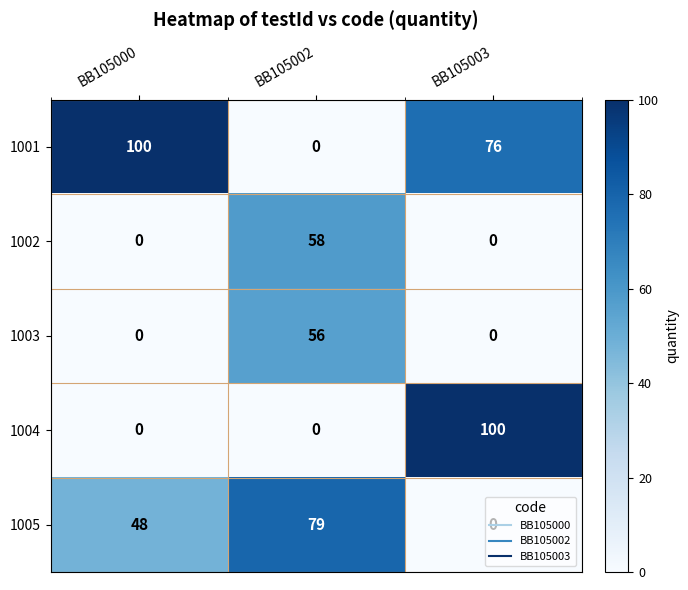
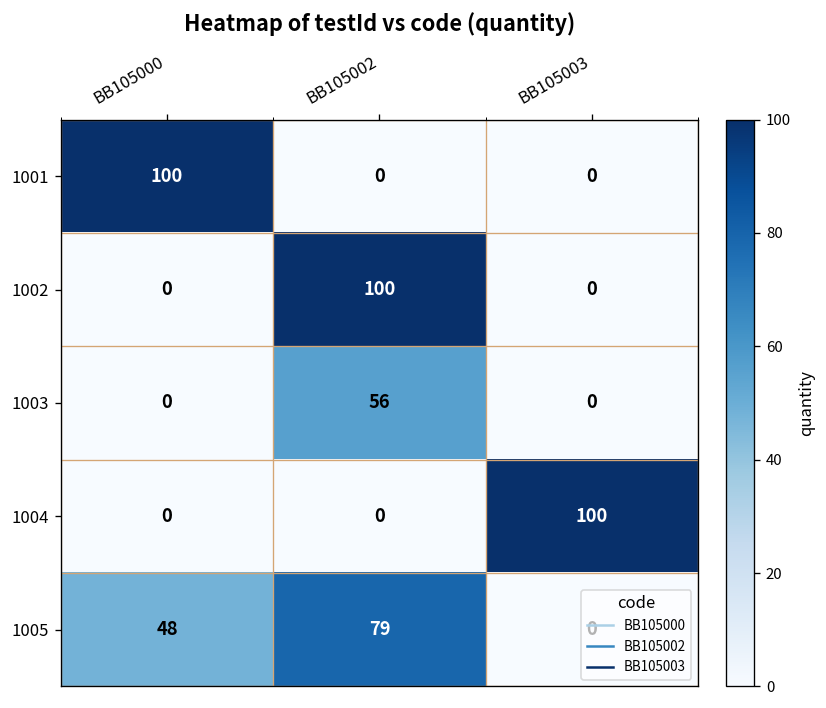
1001, BB105003: 76 -> 0
1002, BB105002: 58 -> 100
